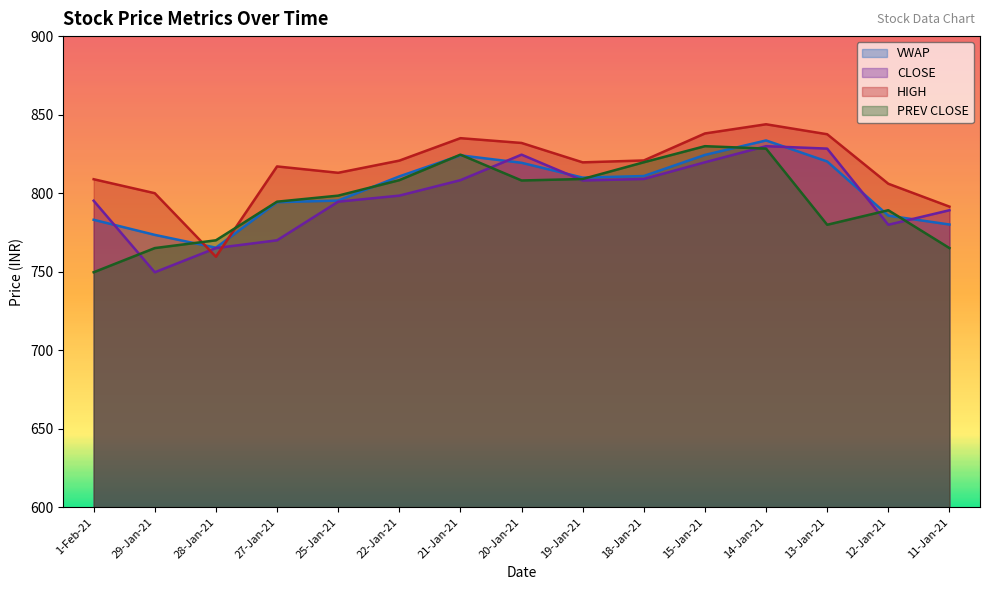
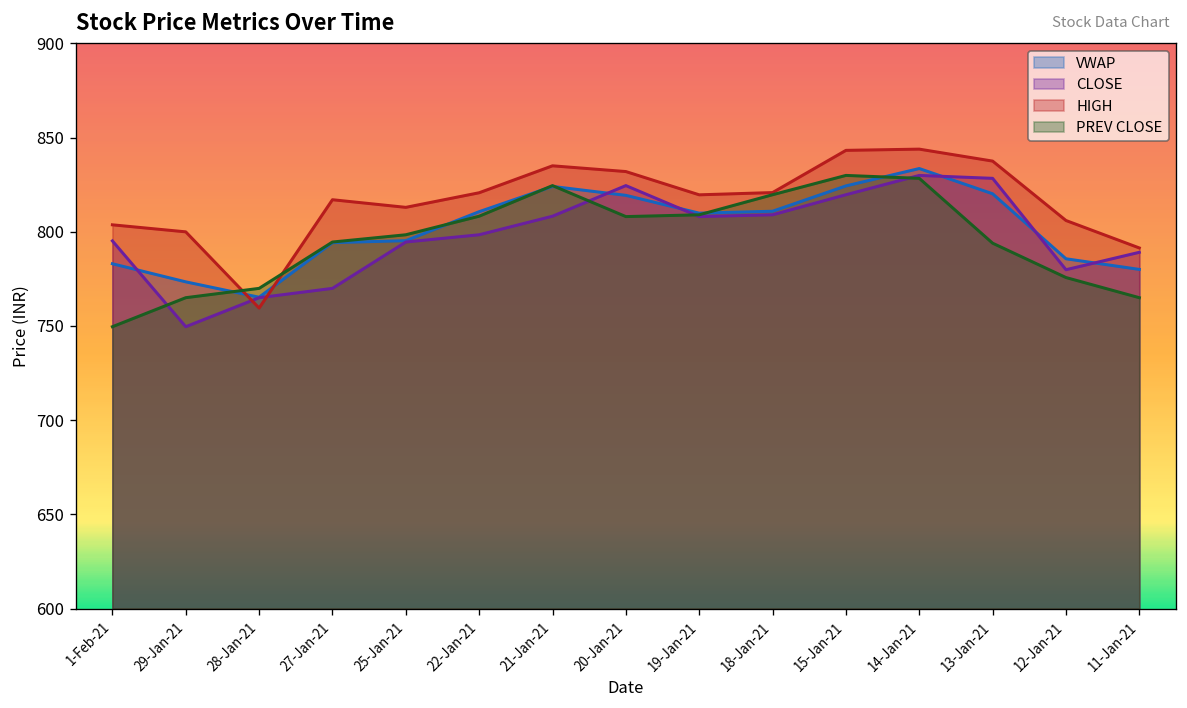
HIGH, 1-Feb-21: 809 -> 804
HIGH, 15-Jan-21: 838 -> 843
PREV CLOSE, 13-Jan-21: 780 -> 794
PREV CLOSE, 12-Jan-21: 789 -> 776
